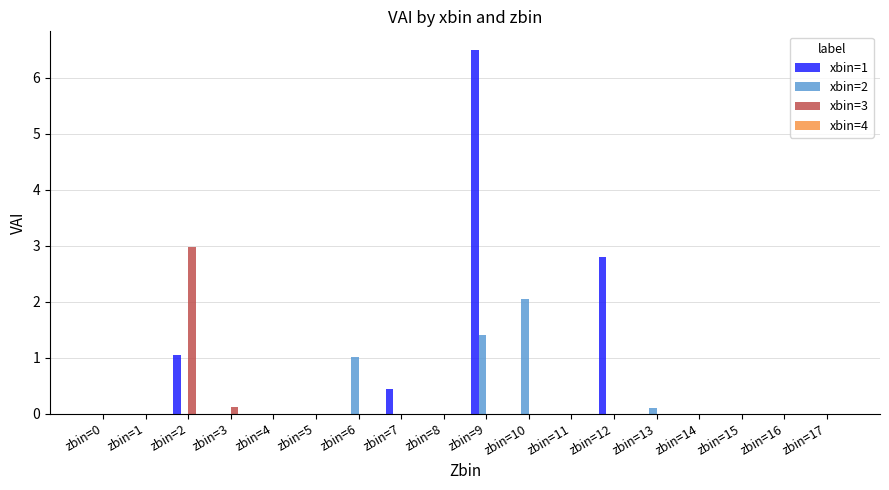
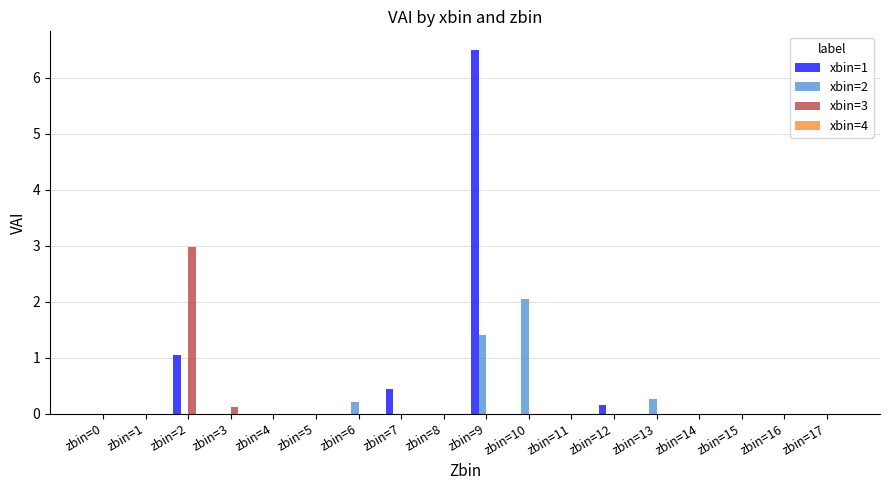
xbin=2, zbin=6: 1.0 -> 0.2
xbin=1, zbin=12: 2.8 -> 0.2
xbin=2, zbin=13: 0.1 -> 0.3
